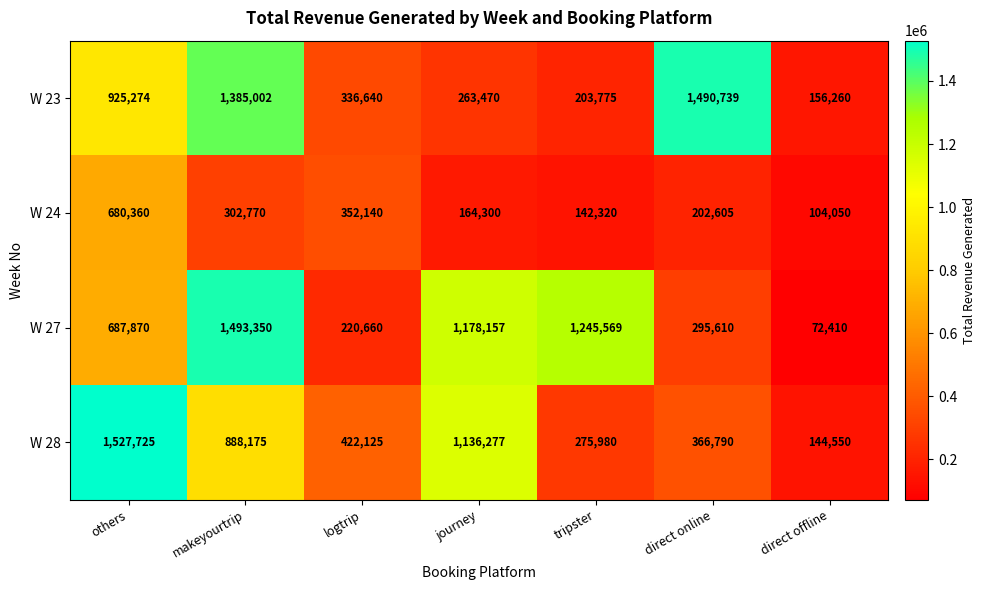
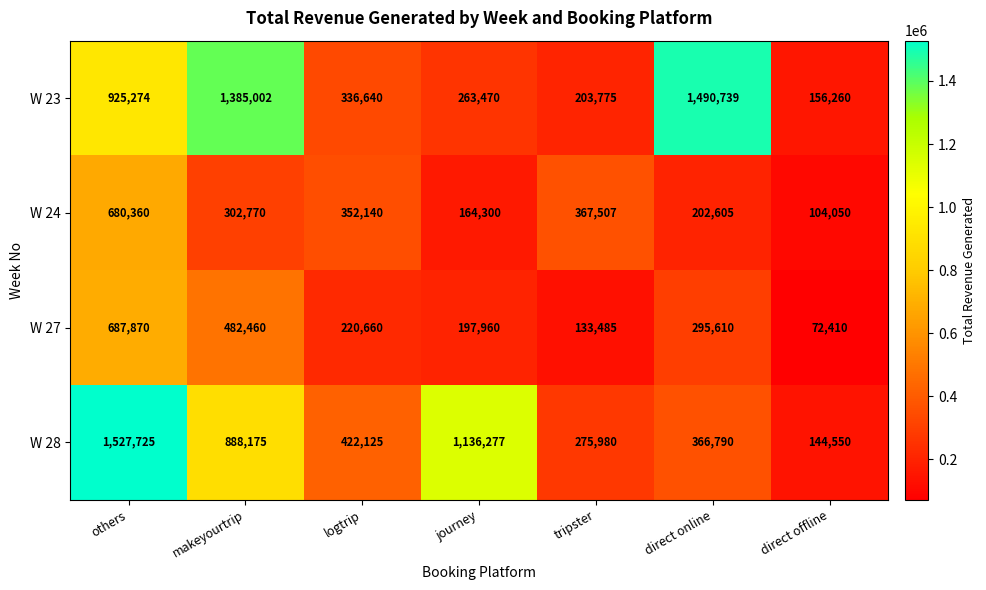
W 24, tripster: 142,320 -> 367,507
W 27, makeyourtrip: 1,493,350 -> 482,460
W 27, journey: 1,178,157 -> 197,960
W 27, tripster: 1,245,569 -> 133,485
